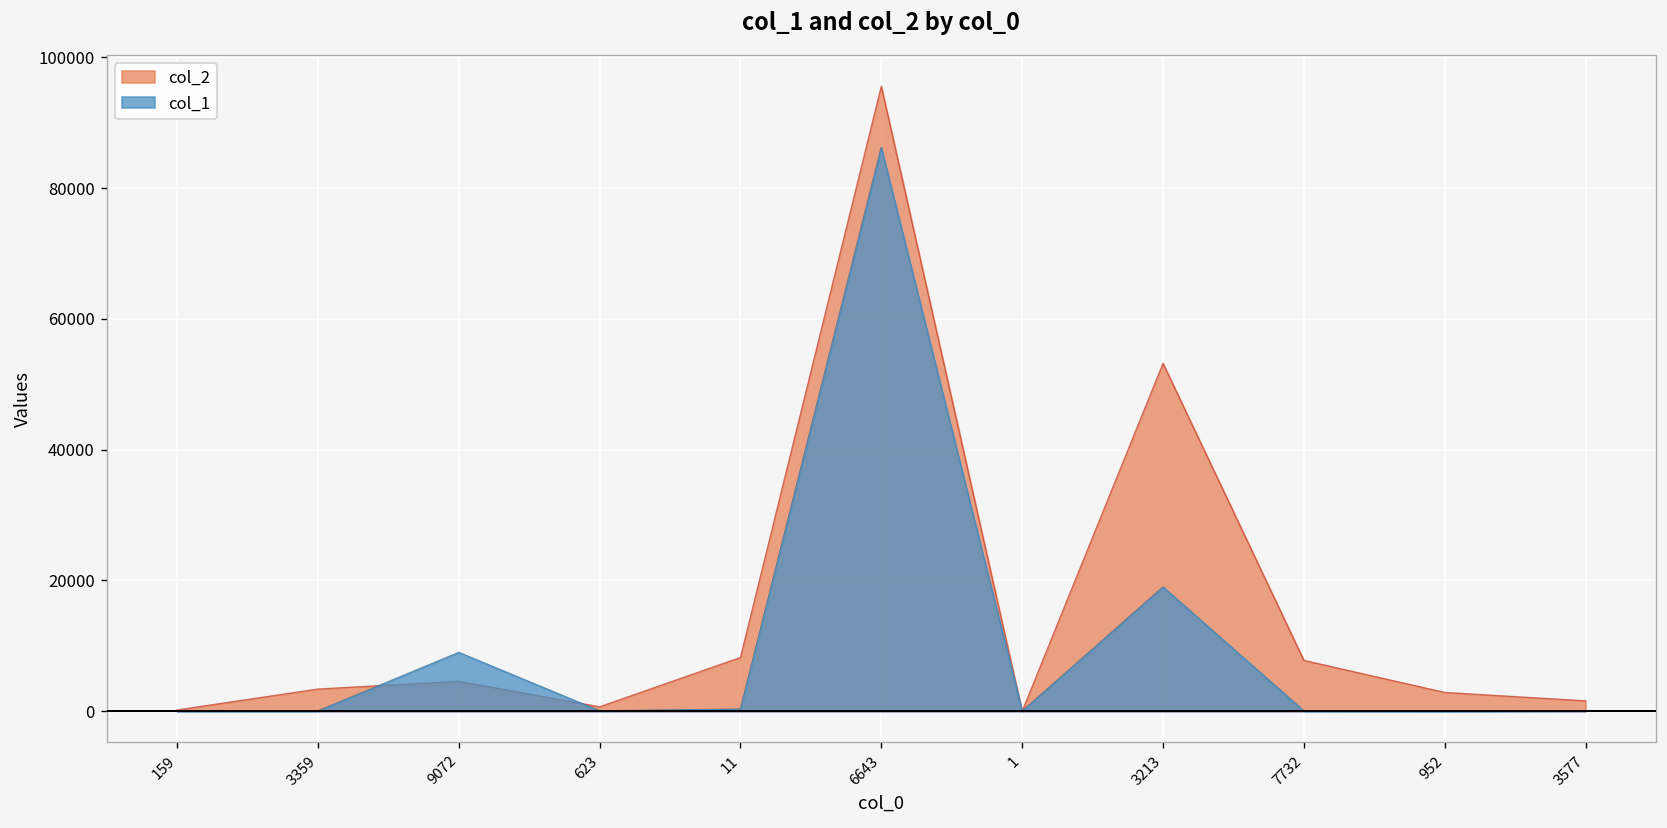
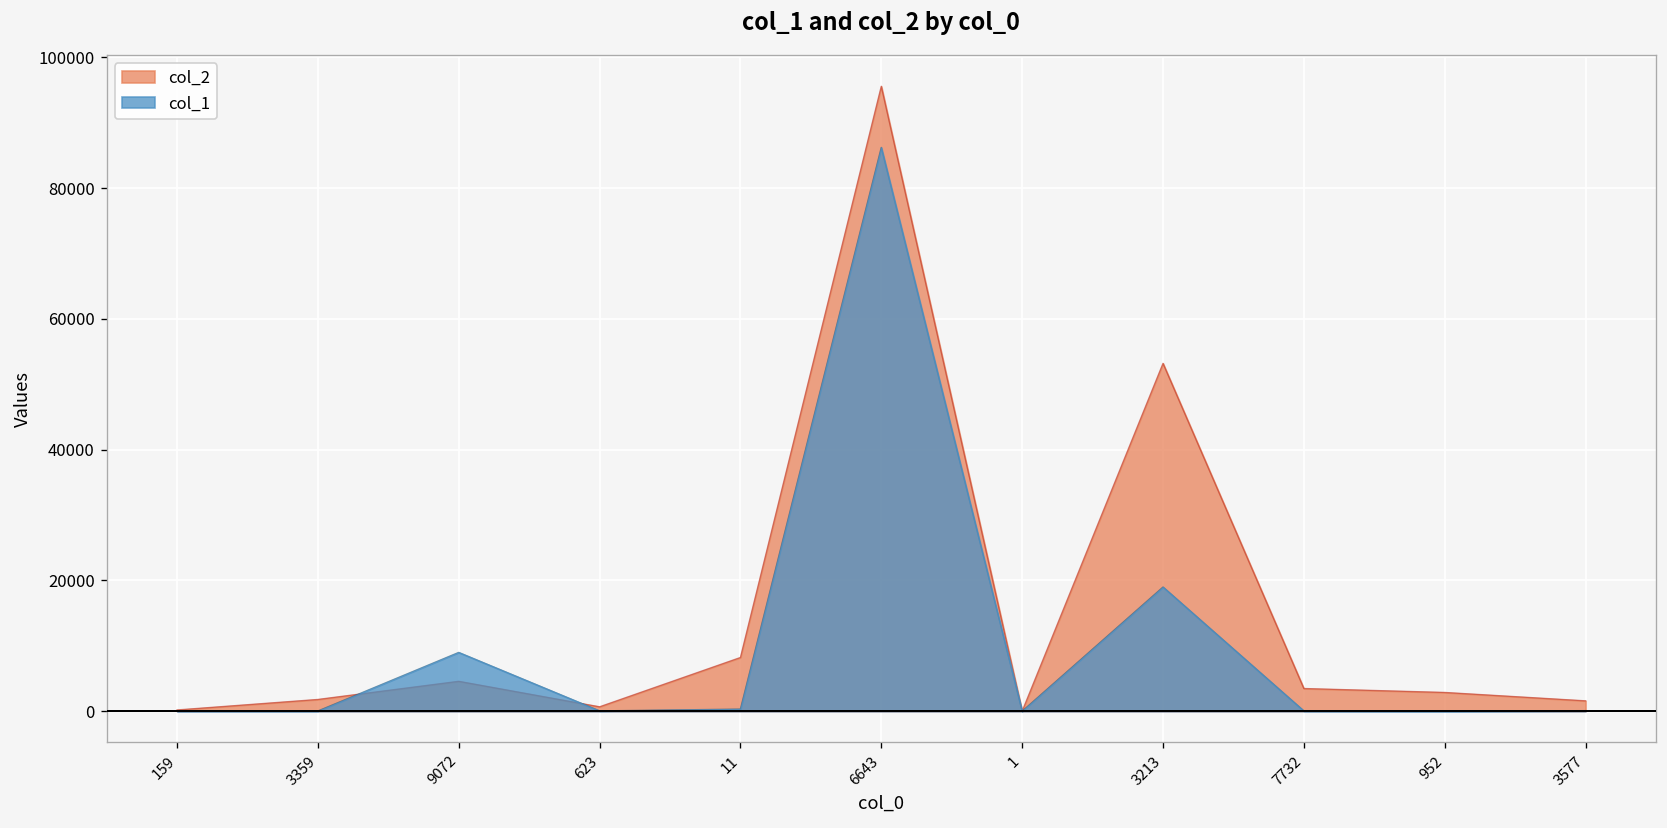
col_2, 3359: 3000 -> 2000
col_2, 7732: 8000 -> 3000
